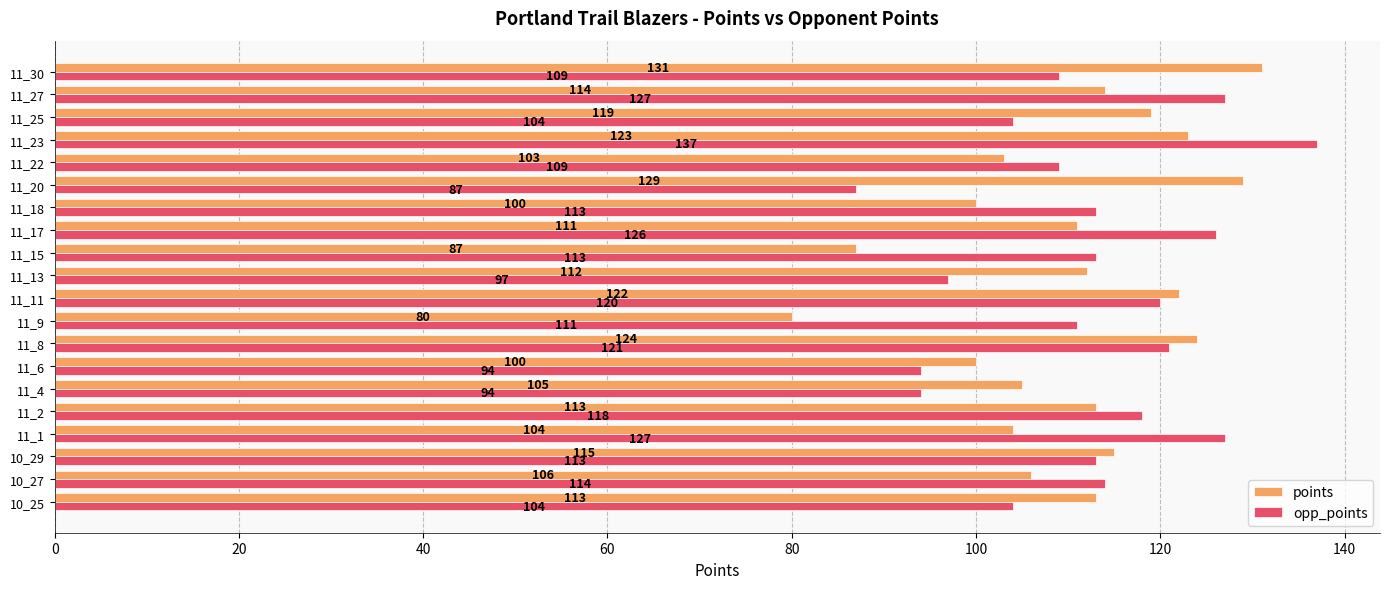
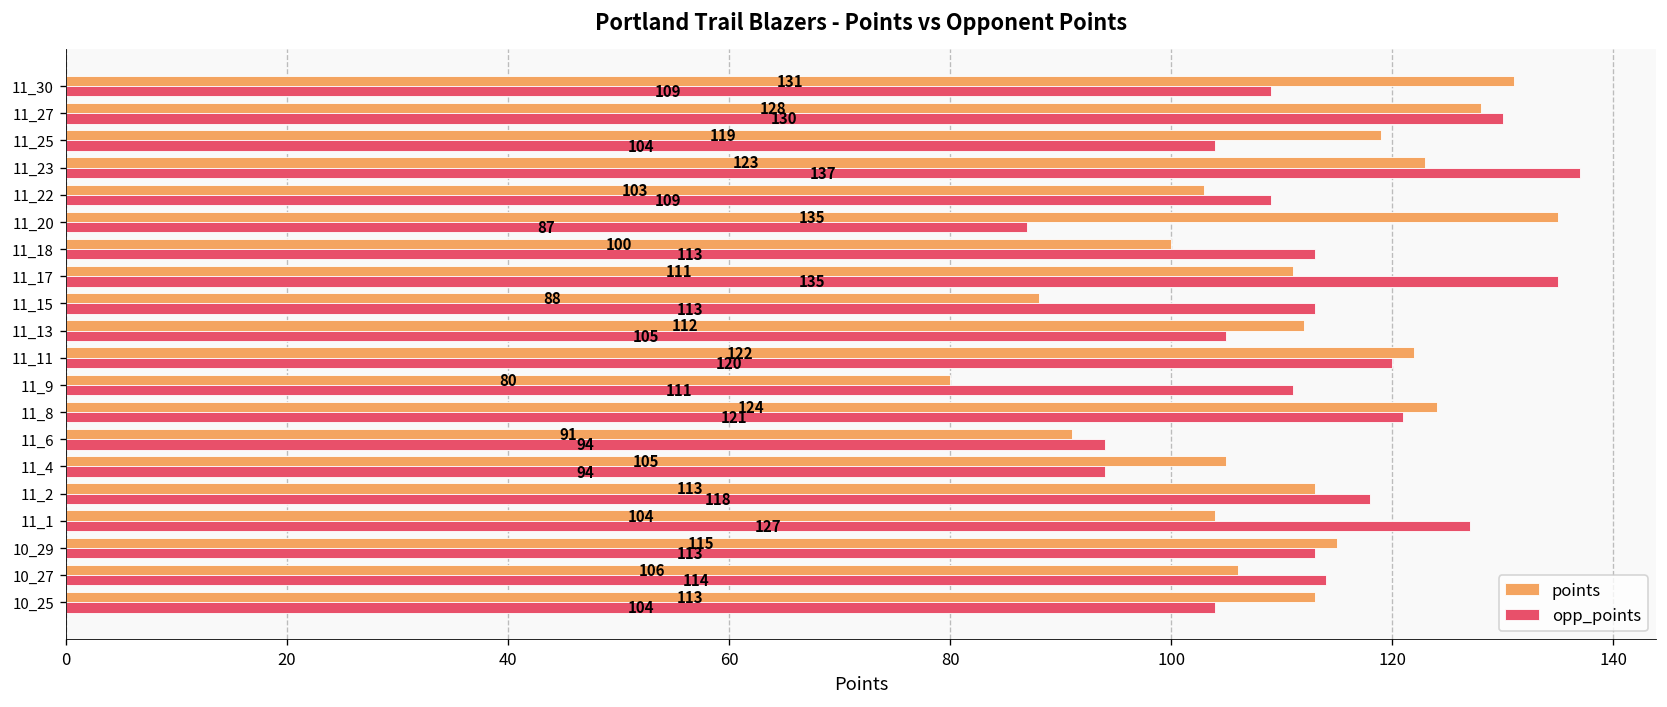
points, 11_27: 114 -> 128
opp_points, 11_27: 127 -> 130
points, 11_20: 129 -> 135
opp_points, 11_17: 126 -> 135
points, 11_15: 87 -> 88
opp_points, 11_13: 97 -> 105
points, 11_6: 100 -> 91
